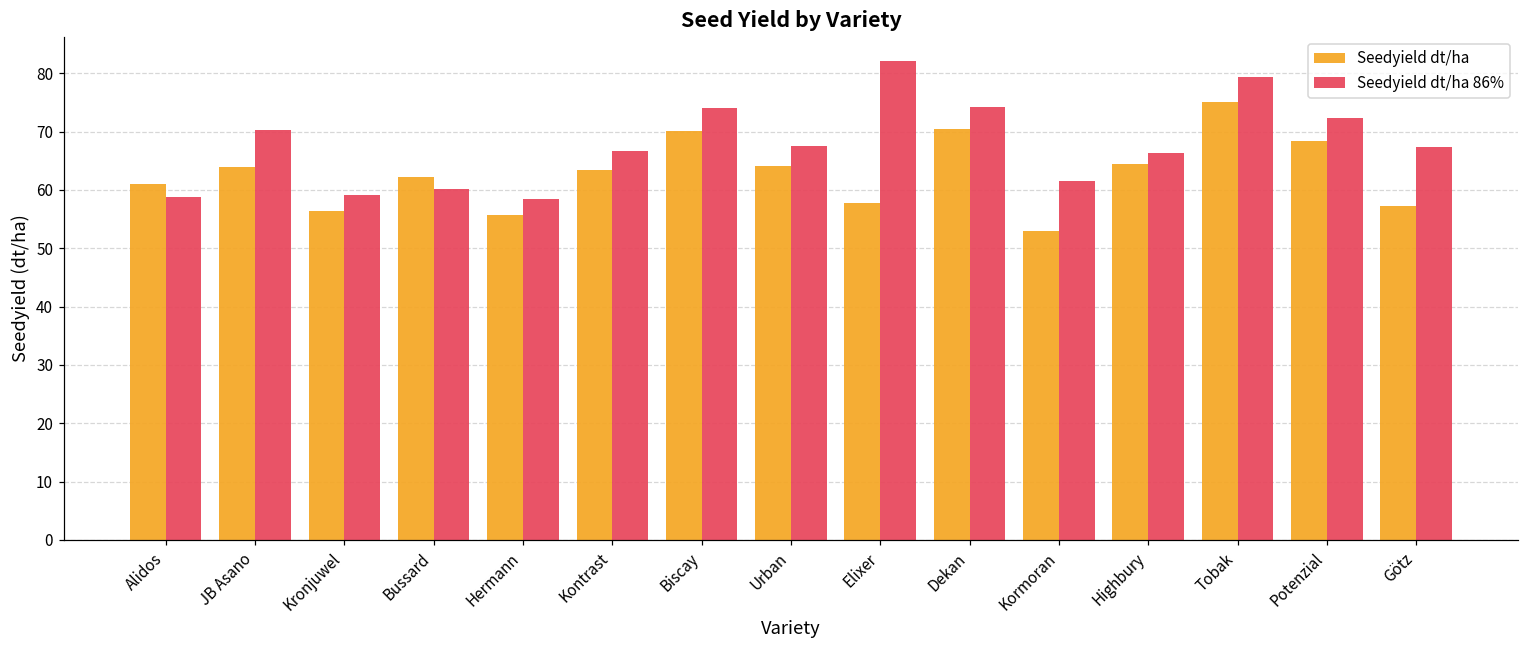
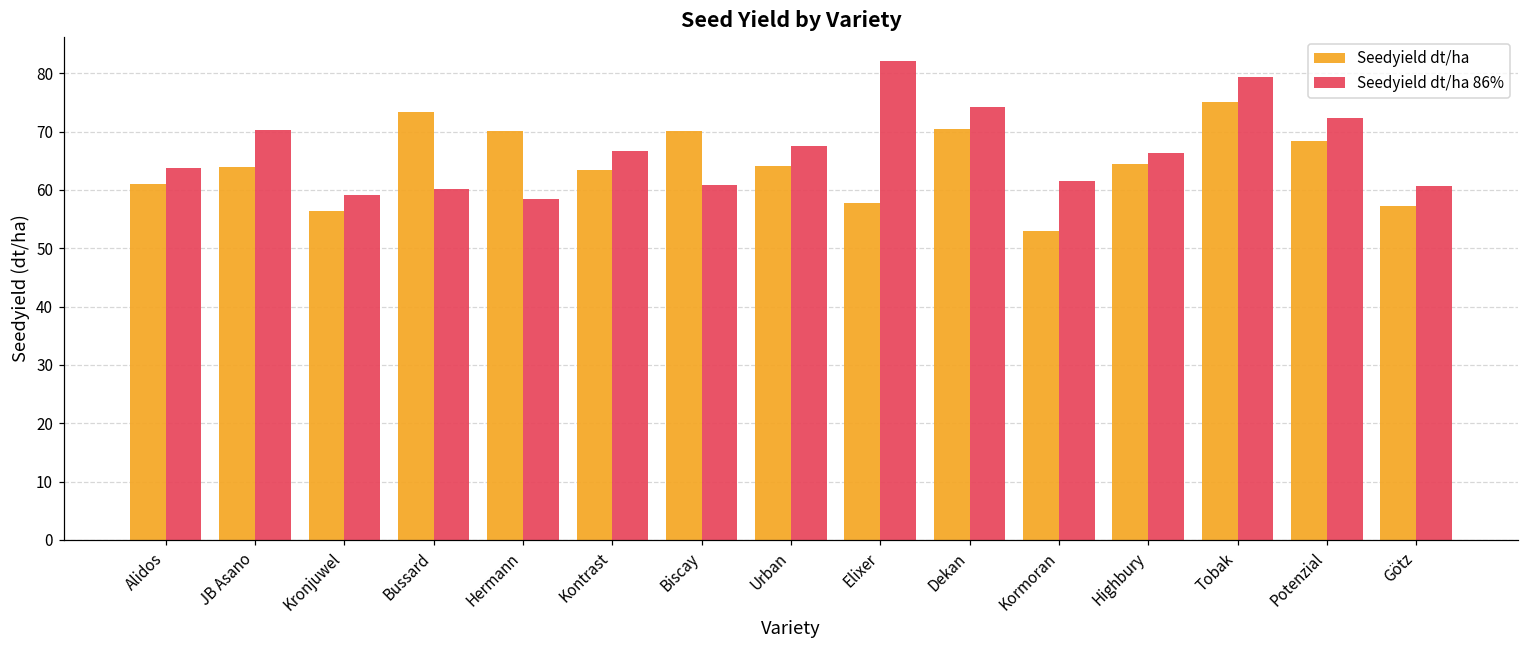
Seedyield dt/ha 86%, Alidos: 59 -> 64
Seedyield dt/ha, Bussard: 62 -> 73
Seedyield dt/ha, Hermann: 56 -> 70
Seedyield dt/ha 86%, Biscay: 74 -> 61
Seedyield dt/ha 86%, Götz: 67 -> 61
